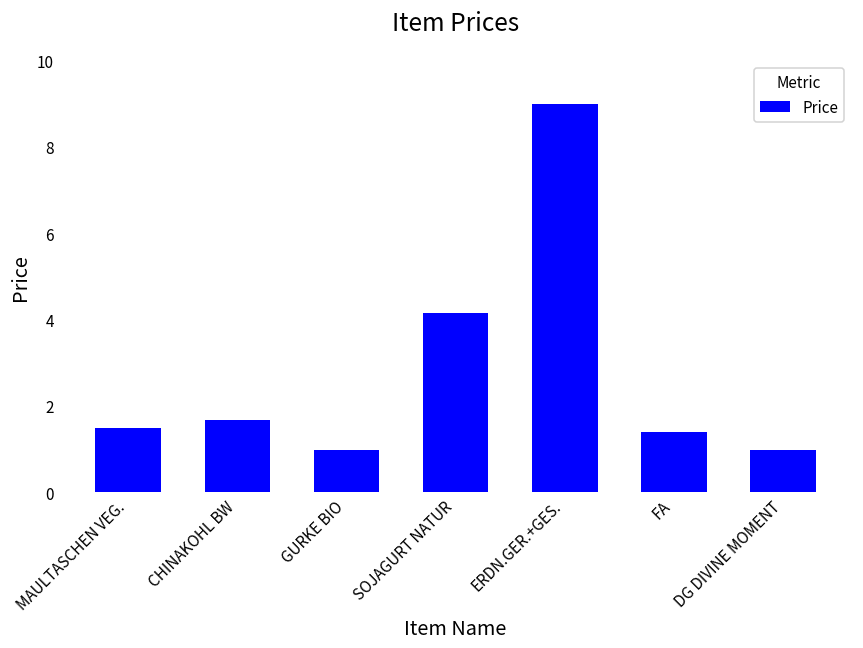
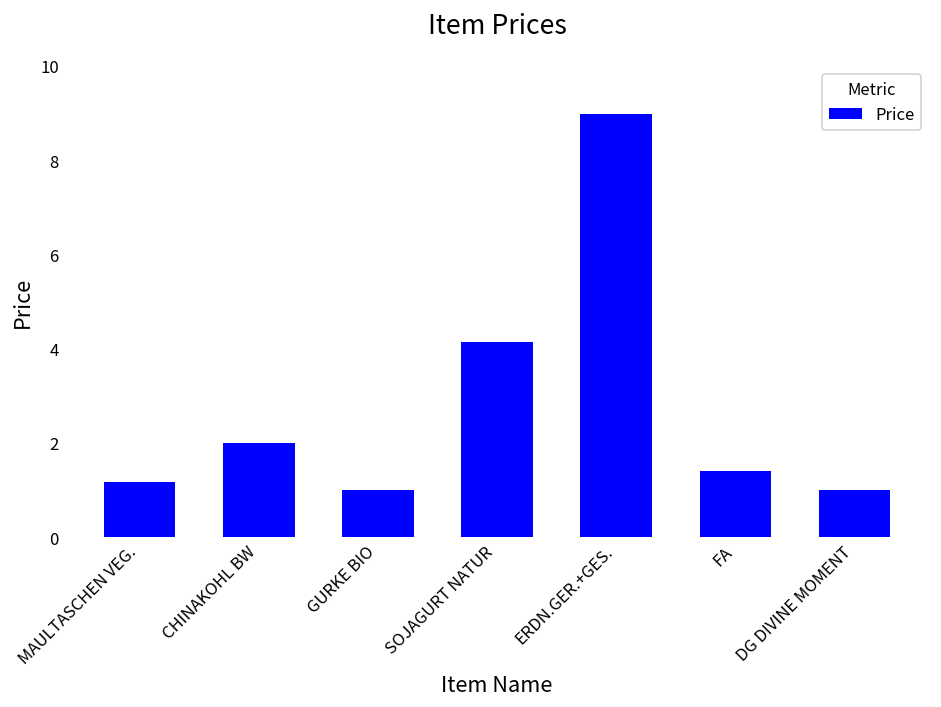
MAULTASCHEN VEG.: 1.5 -> 1.2
CHINAKOHL BW: 1.7 -> 2.0
